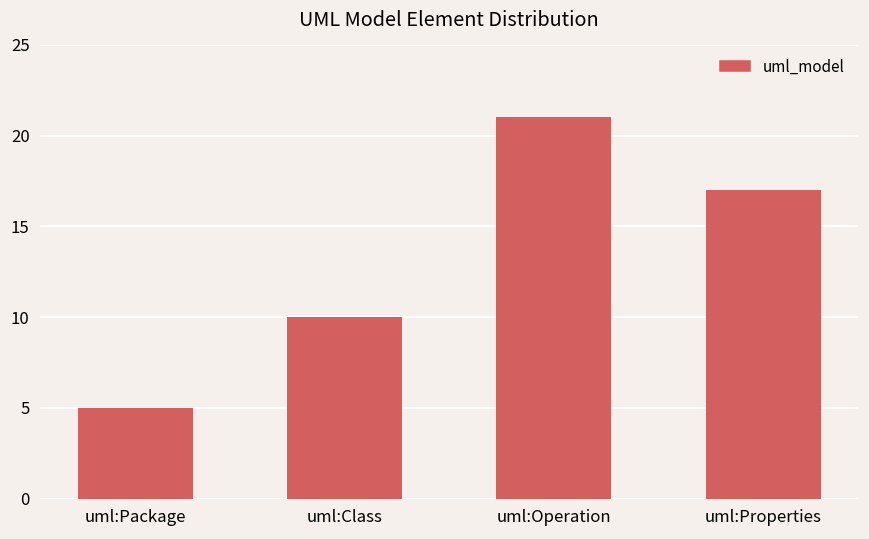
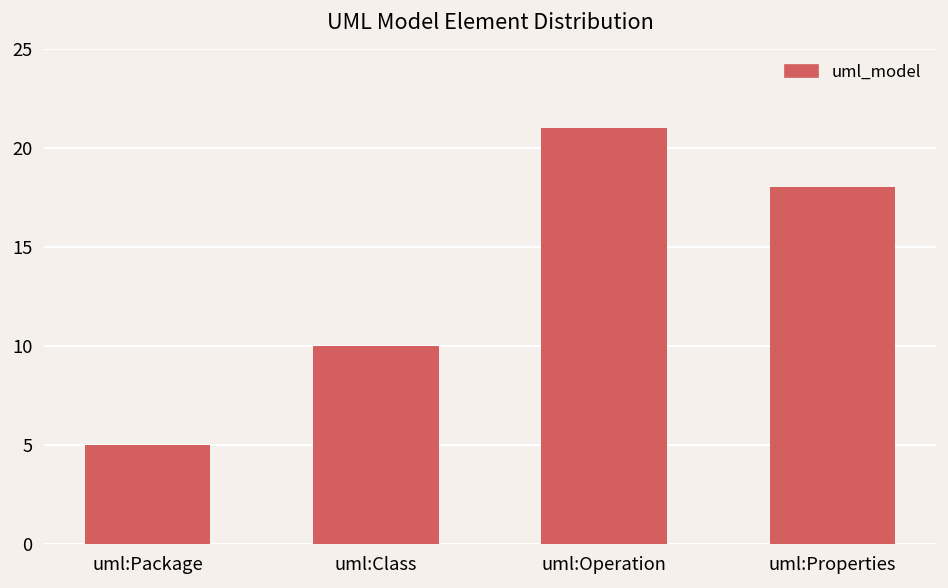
uml:Properties: 17 -> 18
